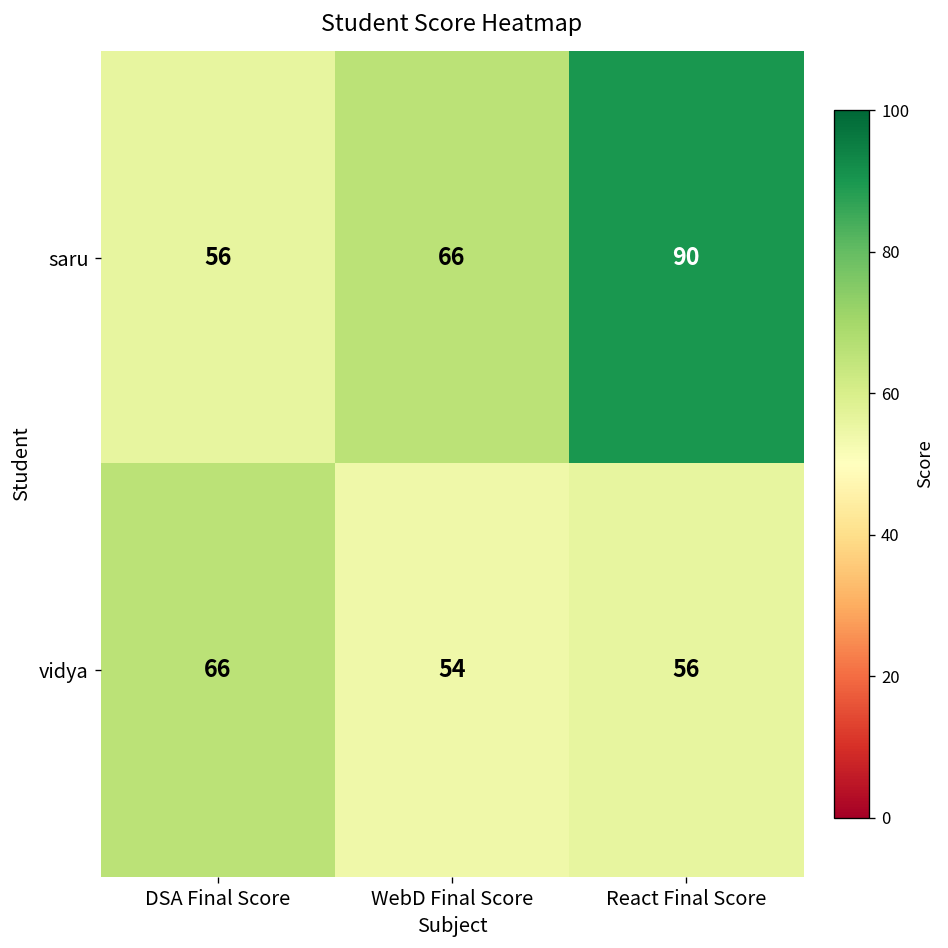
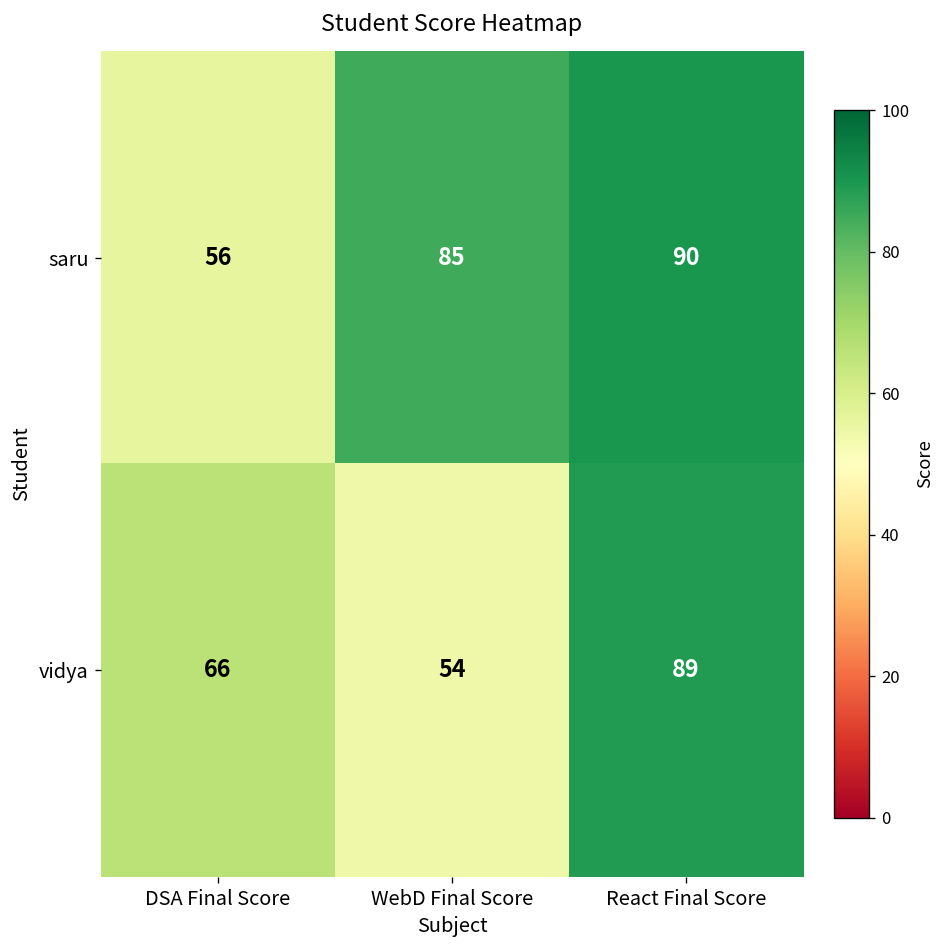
saru, WebD Final Score: 66 -> 85
vidya, React Final Score: 56 -> 89
